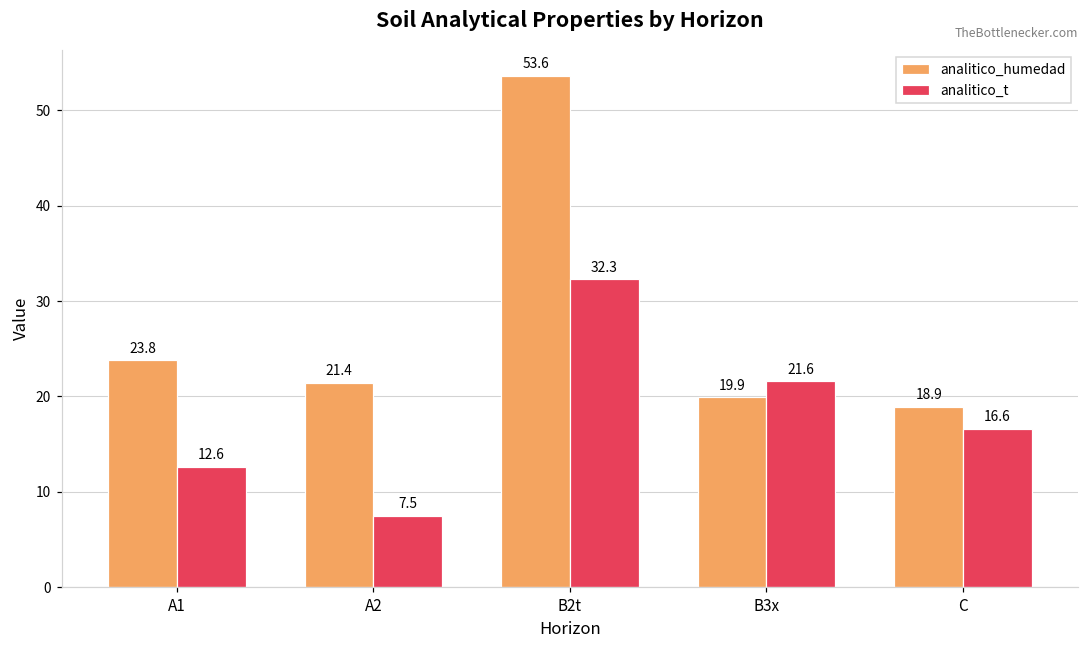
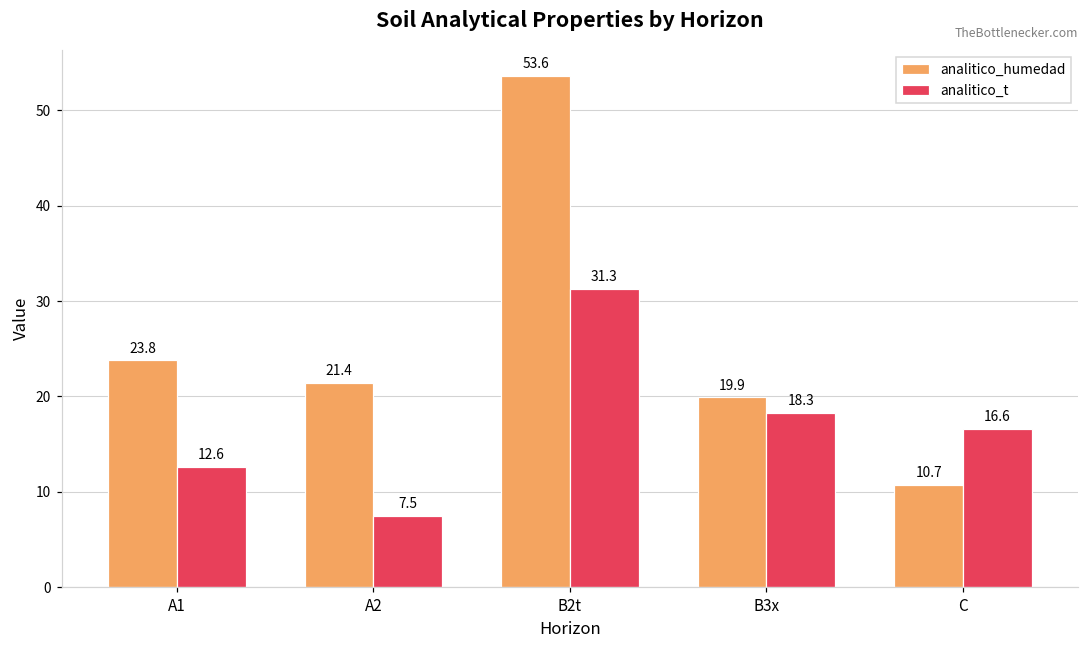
analitico_t, B2t: 32.3 -> 31.3
analitico_t, B3x: 21.6 -> 18.3
analitico_humedad, C: 18.9 -> 10.7
